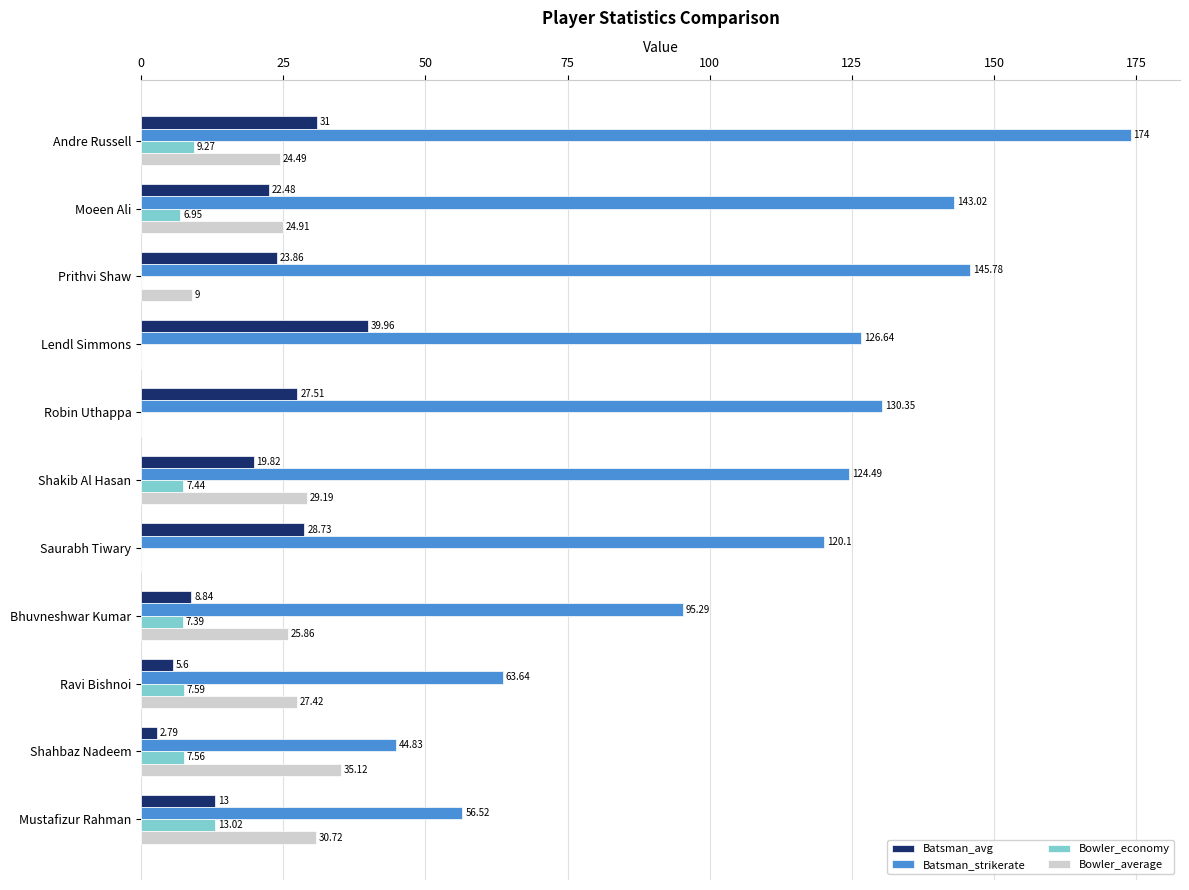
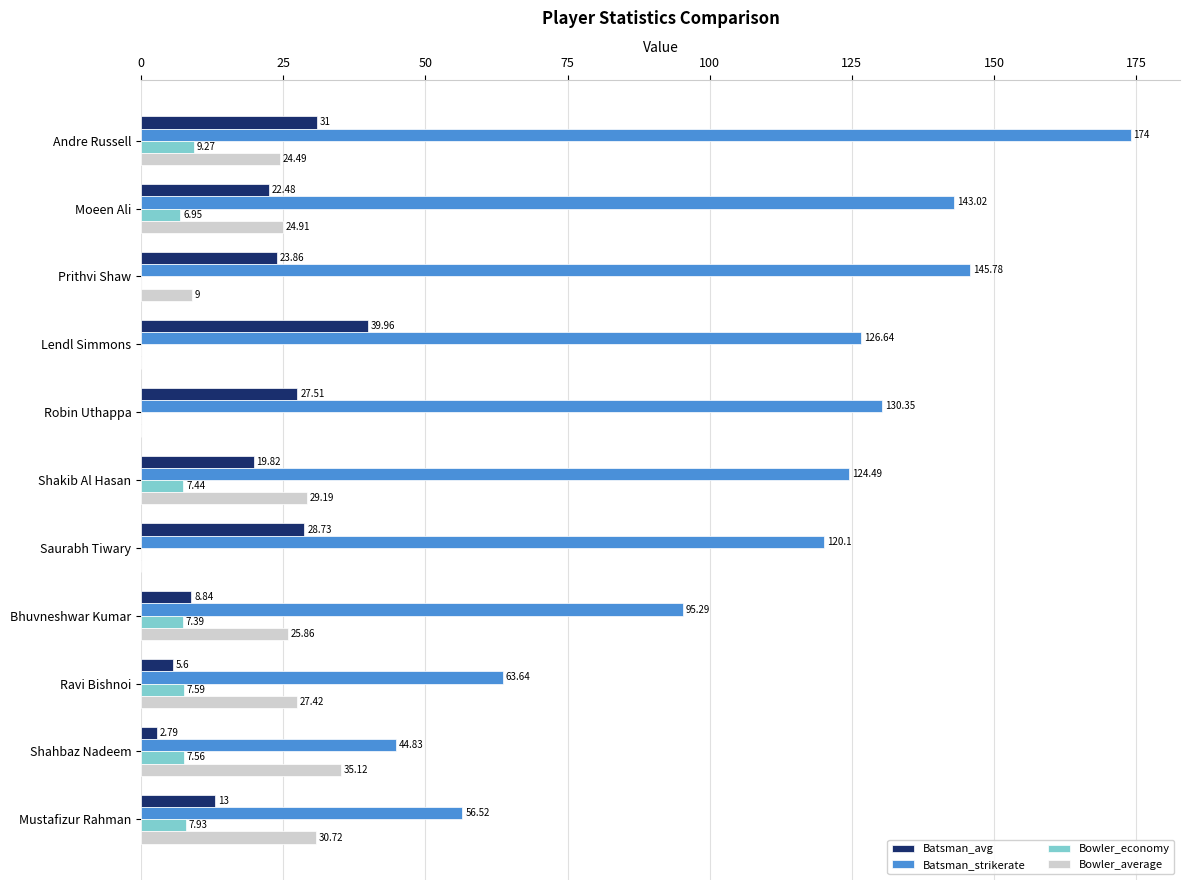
Bowler_economy, Mustafizur Rahman: 13.02 -> 7.93
